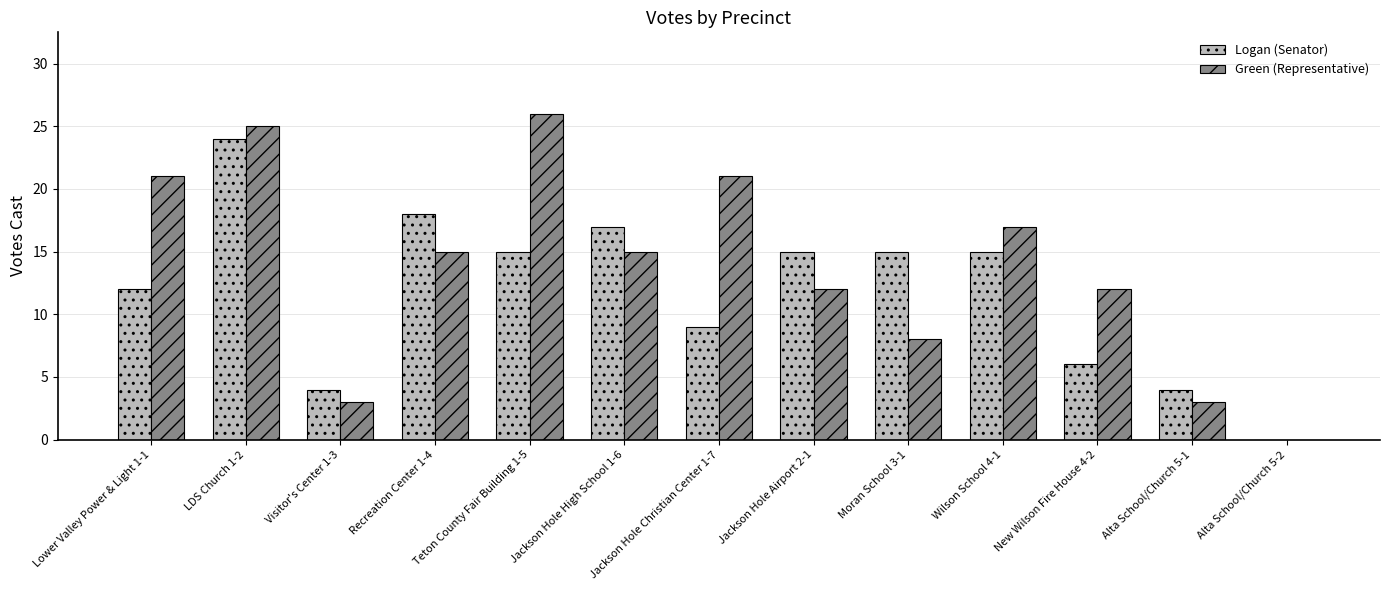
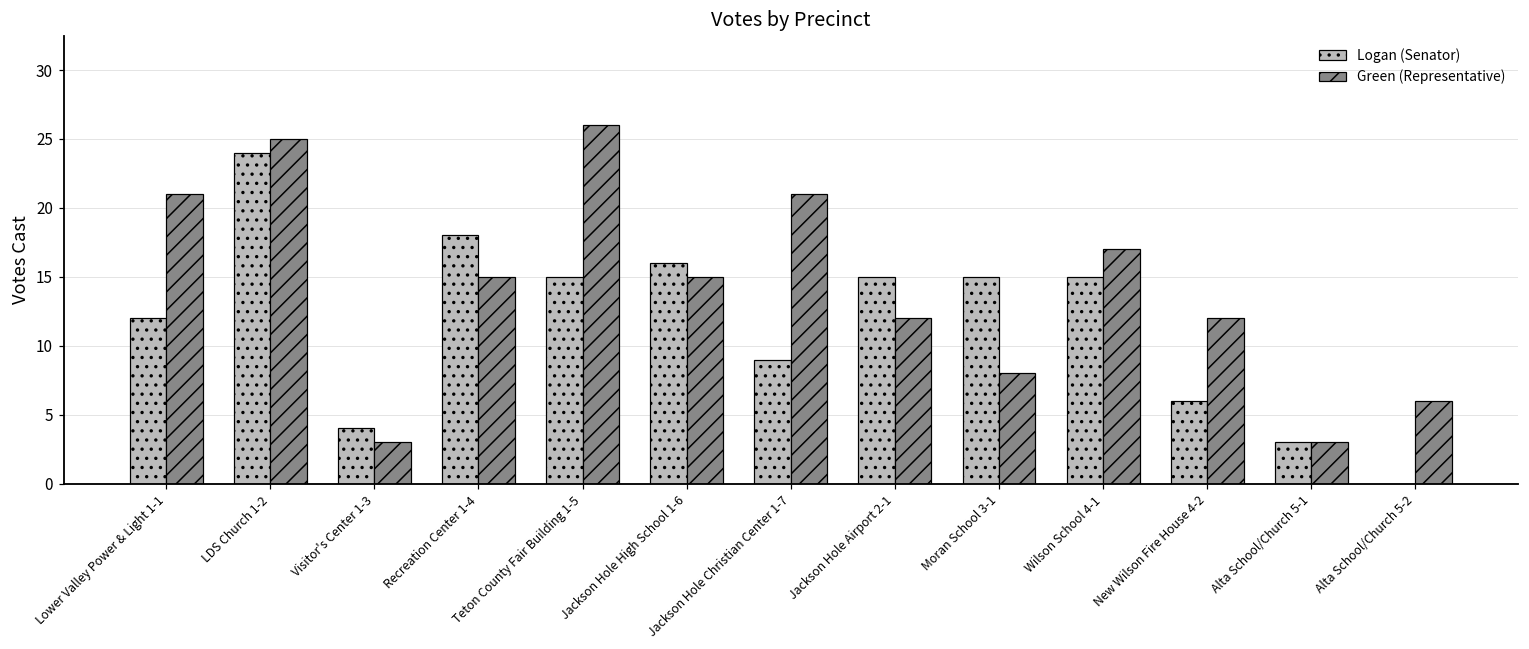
Logan (Senator), Jackson Hole High School 1-6: 17 -> 16
Logan (Senator), Alta School/Church 5-1: 4 -> 3
Green (Representative), Alta School/Church 5-2: 0 -> 6
